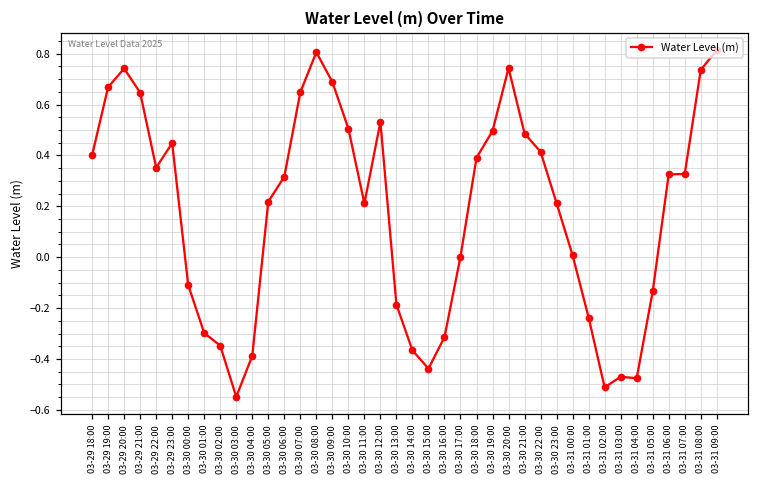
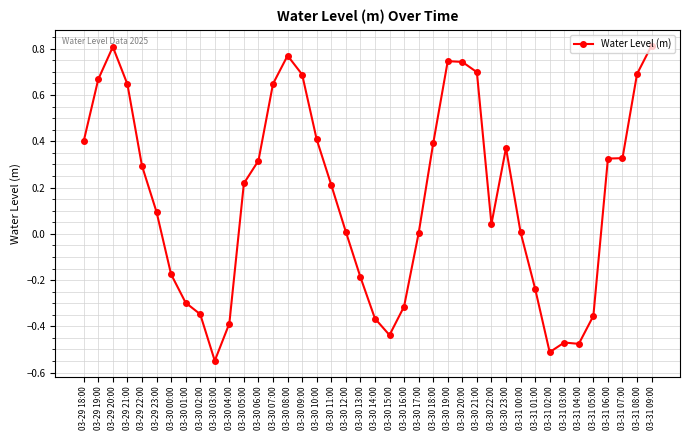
03-29 20:00: 0.74 -> 0.81
03-29 22:00: 0.35 -> 0.29
03-29 23:00: 0.45 -> 0.09
03-30 00:00: -0.11 -> -0.17
03-30 08:00: 0.81 -> 0.77
03-30 10:00: 0.51 -> 0.41
03-30 12:00: 0.53 -> 0.01
03-30 19:00: 0.50 -> 0.75
03-30 21:00: 0.49 -> 0.70
03-30 22:00: 0.41 -> 0.04
03-30 23:00: 0.21 -> 0.37
03-31 05:00: -0.13 -> -0.35
03-31 08:00: 0.74 -> 0.69
